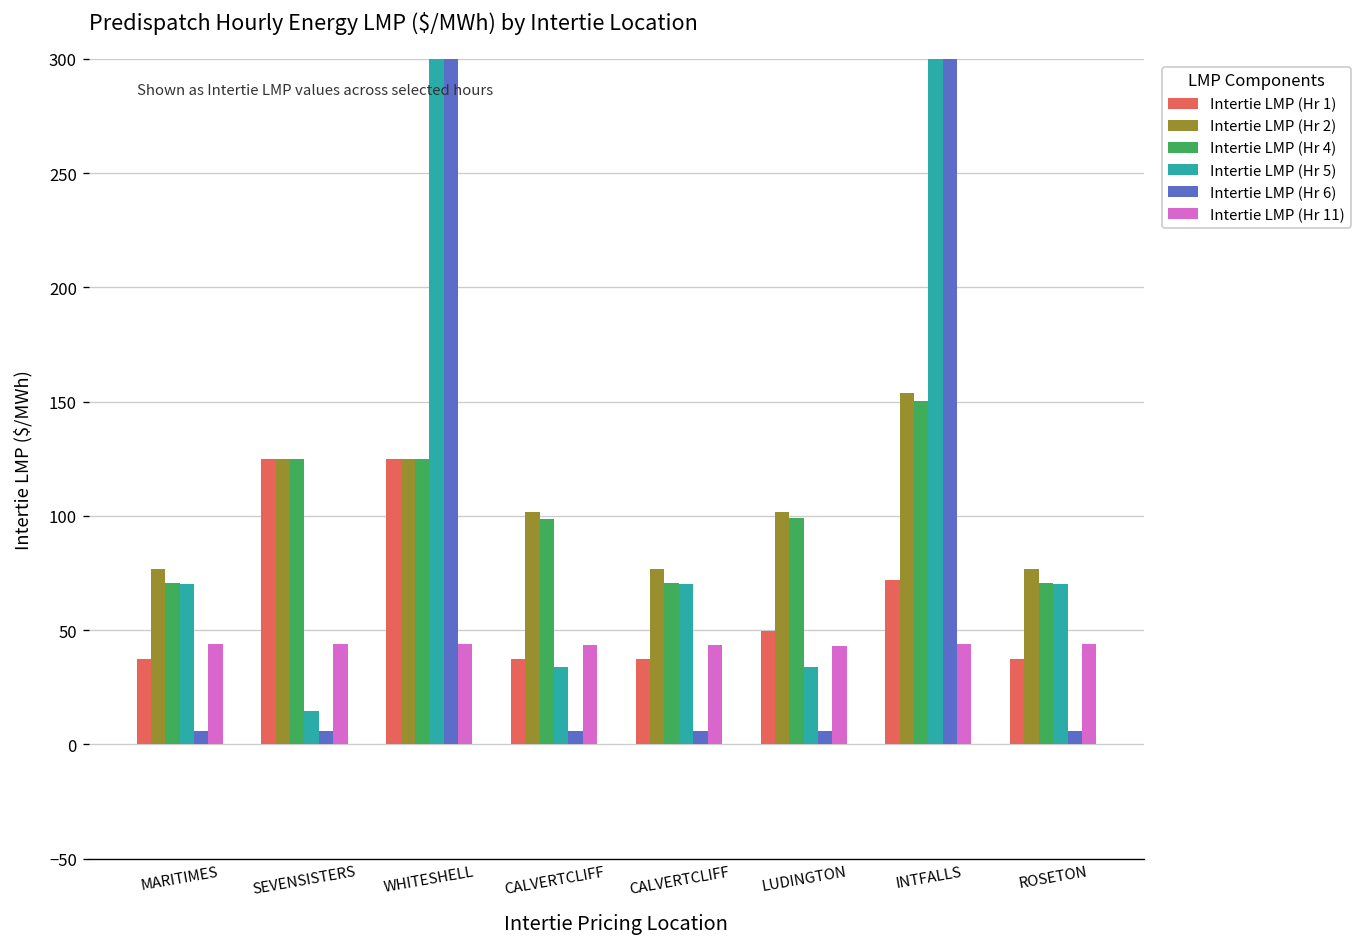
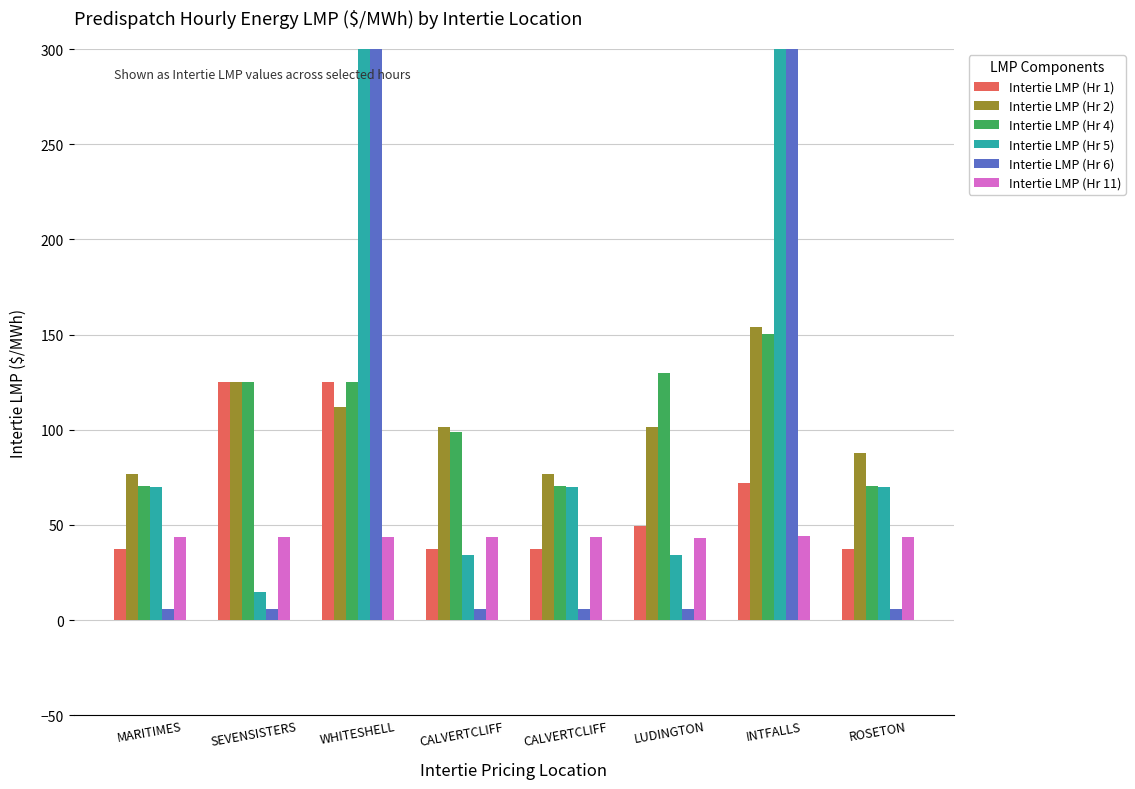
Intertie LMP (Hr 2), WHITESHELL: 125 -> 112
Intertie LMP (Hr 4), LUDINGTON: 99 -> 130
Intertie LMP (Hr 2), ROSETON: 77 -> 88
